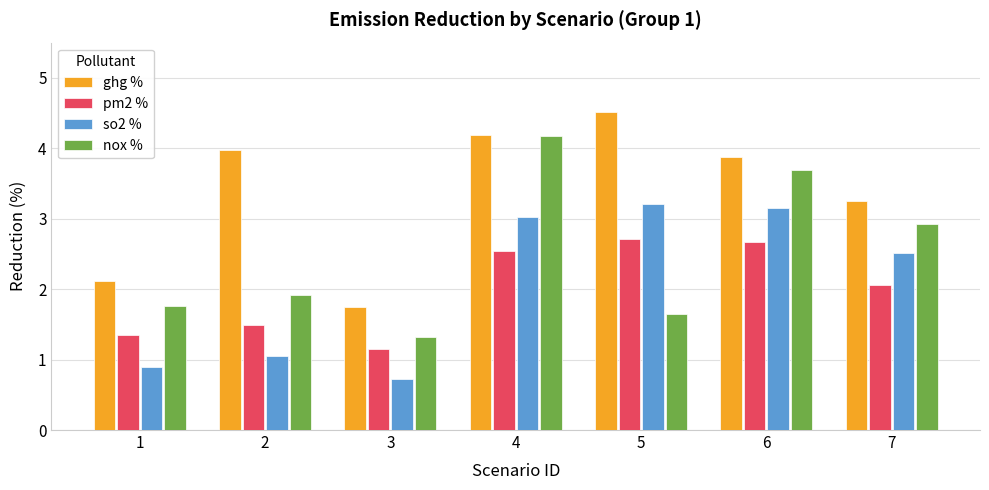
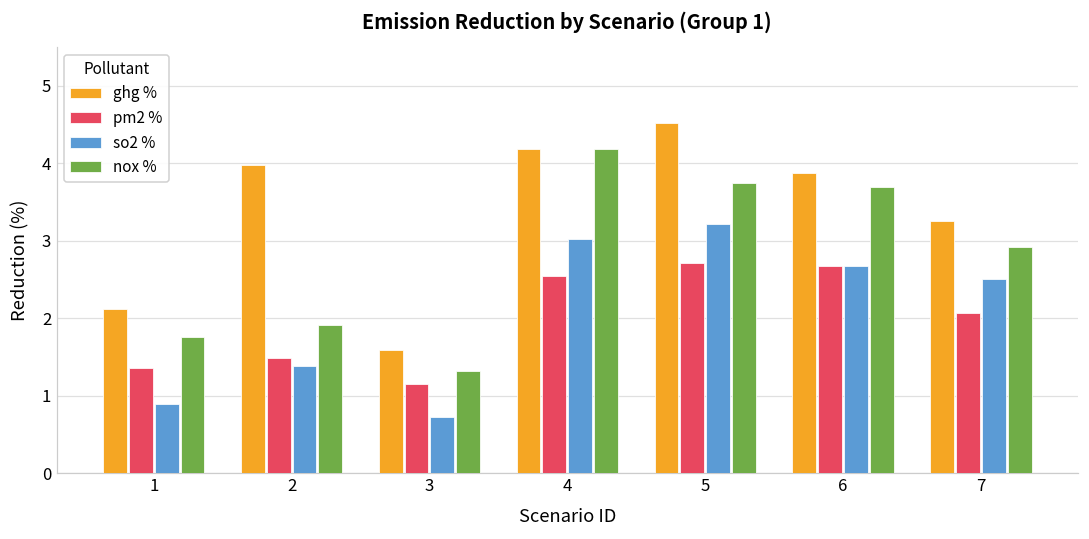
so2 %, 2: 1.1 -> 1.4
ghg %, 3: 1.7 -> 1.6
nox %, 5: 1.6 -> 3.7
so2 %, 6: 3.1 -> 2.7
